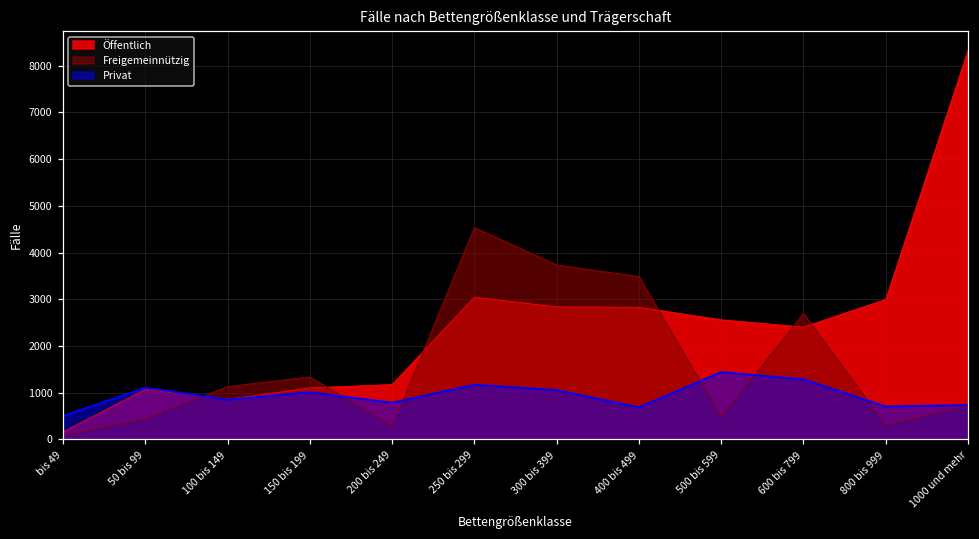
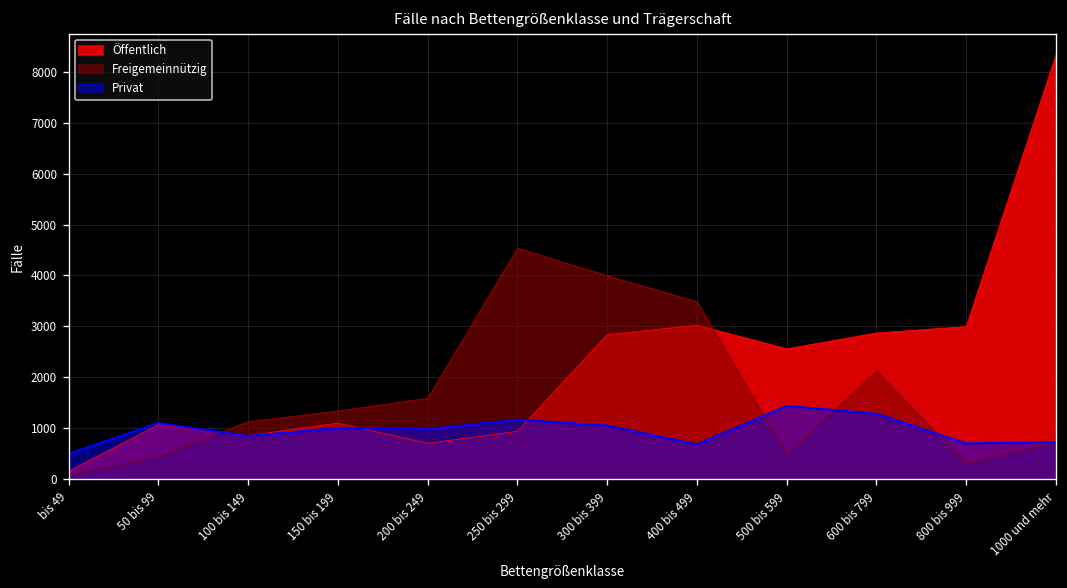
Öffentlich, 200 bis 249: 1200 -> 700
Freigemeinnützig, 200 bis 249: 300 -> 1600
Privat, 200 bis 249: 800 -> 1000
Öffentlich, 250 bis 299: 3000 -> 900
Freigemeinnützig, 300 bis 399: 3700 -> 4000
Öffentlich, 400 bis 499: 2800 -> 3000
Öffentlich, 600 bis 799: 2400 -> 2900
Freigemeinnützig, 600 bis 799: 2700 -> 2100
